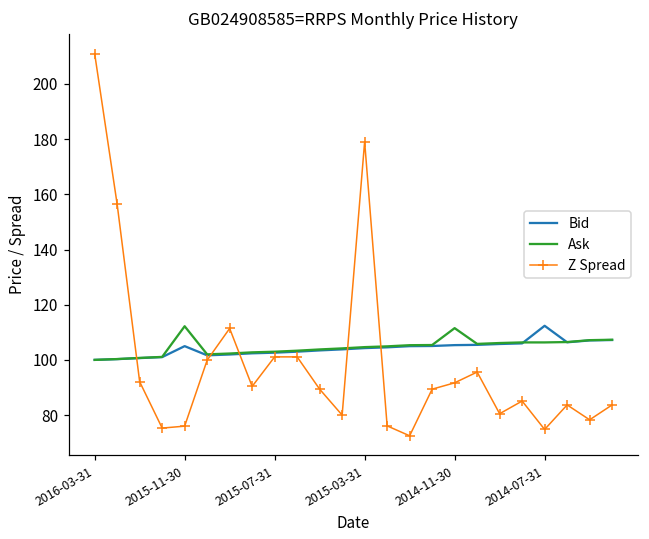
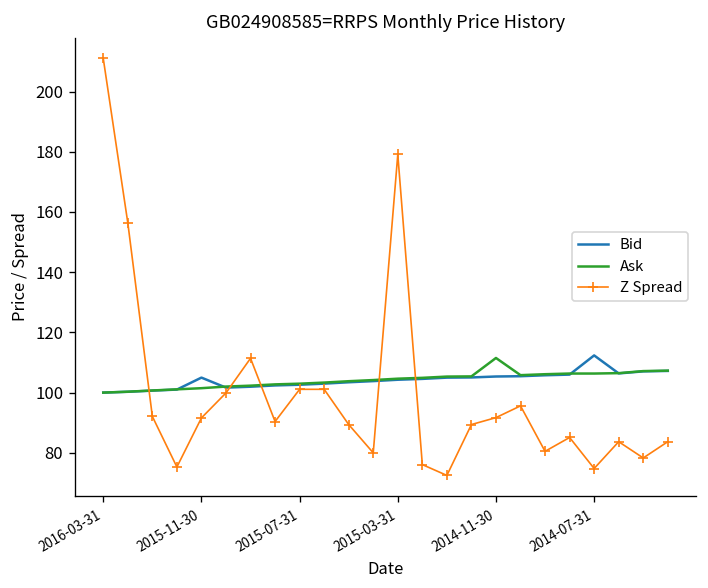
Ask, 2015-11-30: 112 -> 101
Z Spread, 2015-11-30: 76 -> 92
